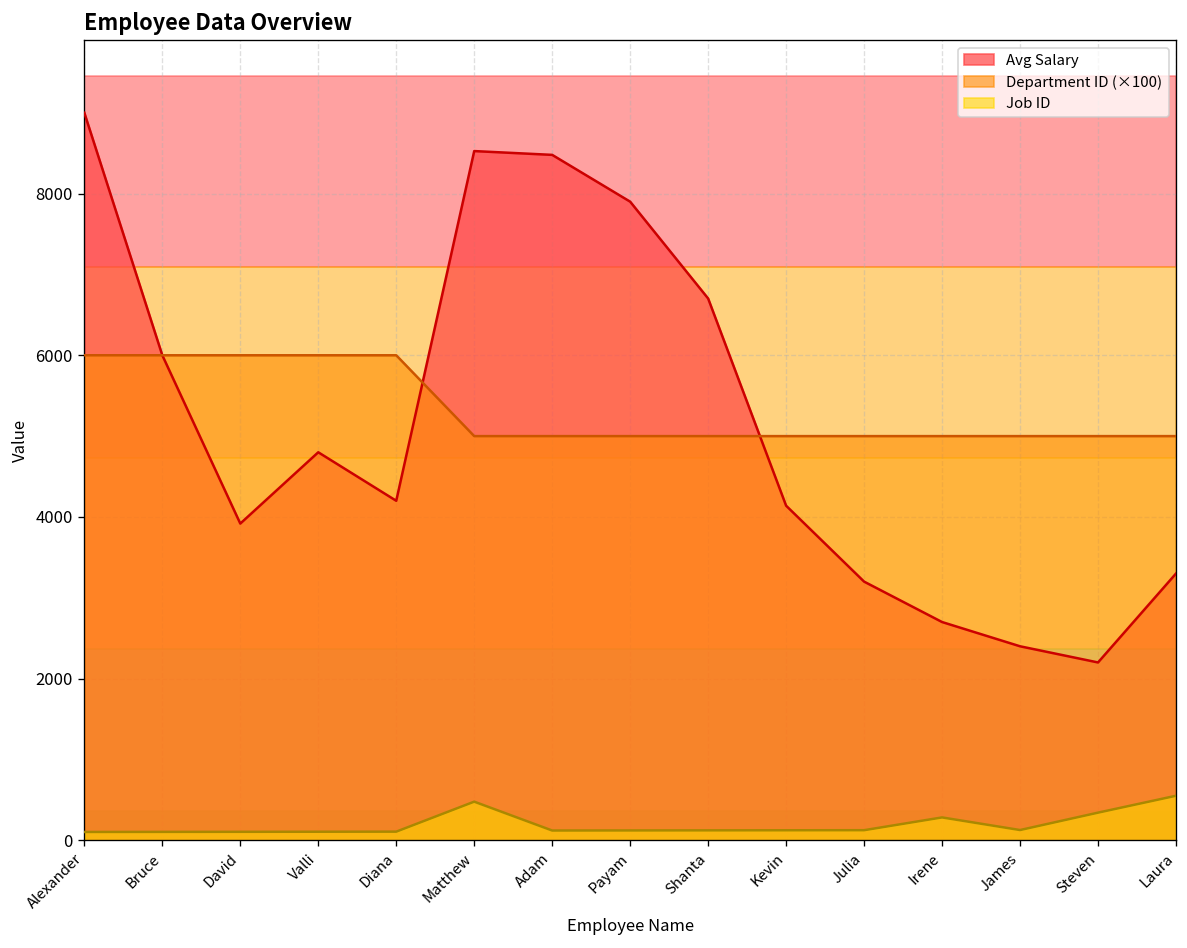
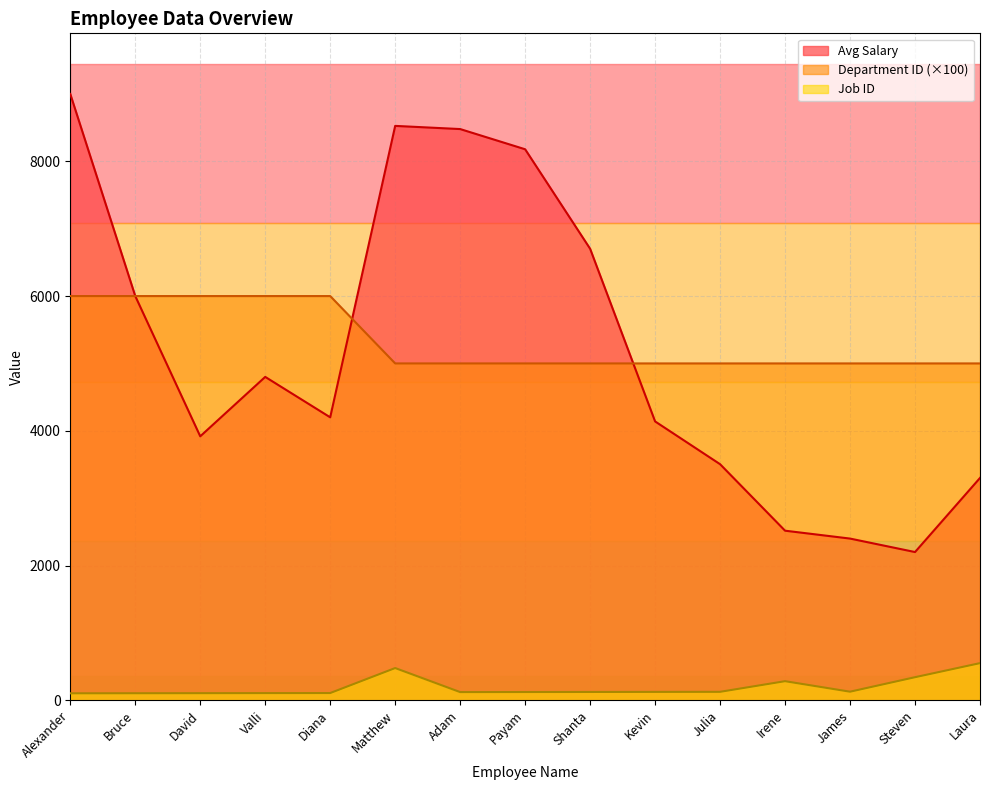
Avg Salary, Payam: 7900 -> 8200
Avg Salary, Julia: 3200 -> 3500
Avg Salary, Irene: 2700 -> 2500
